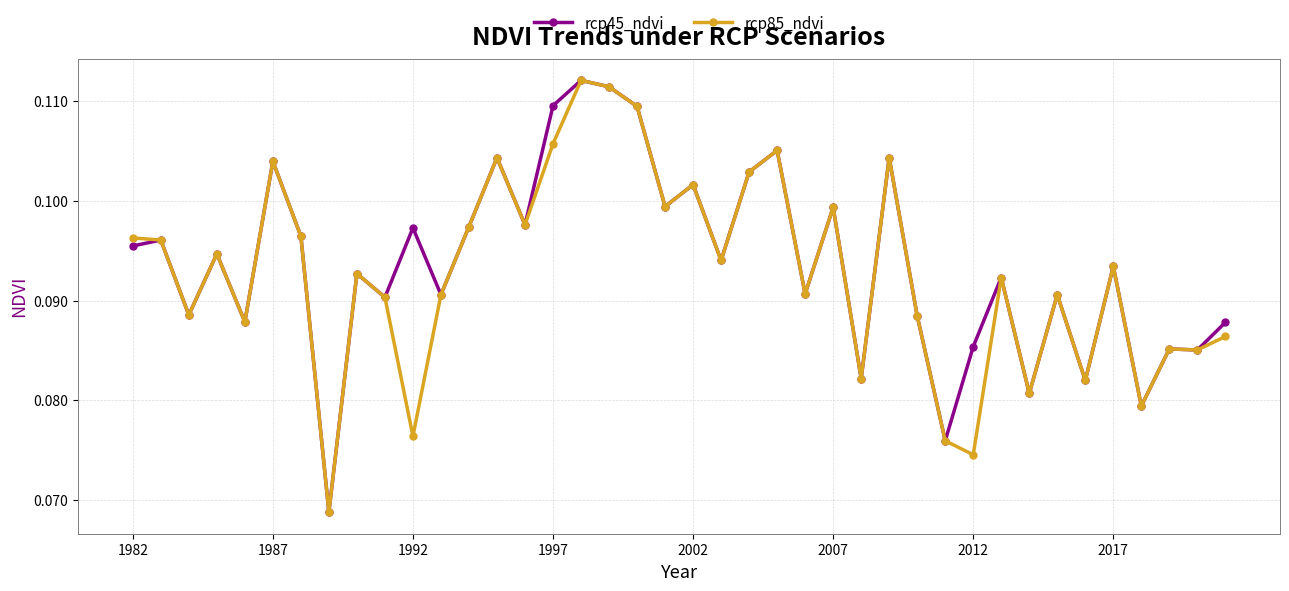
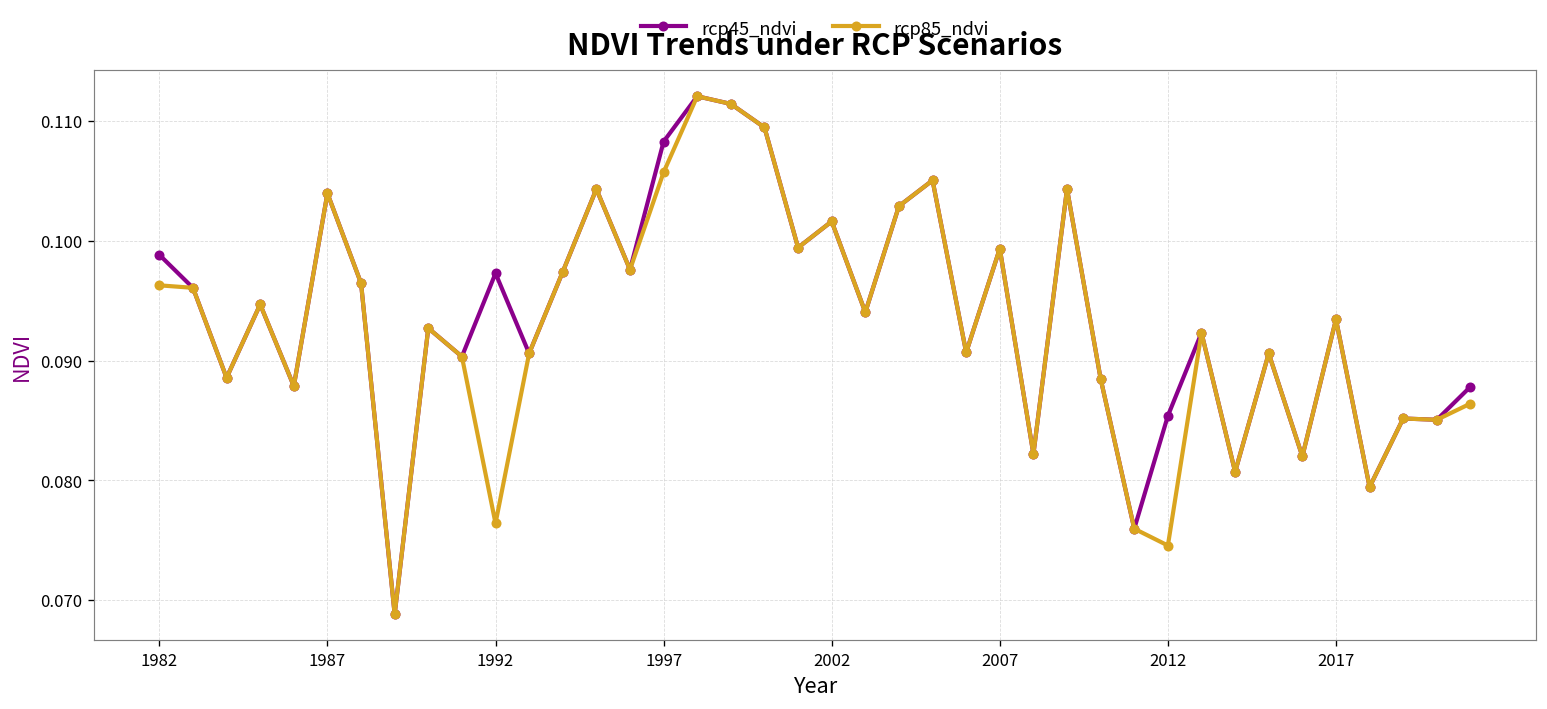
rcp45_ndvi, 1982: 0.095 -> 0.099
rcp45_ndvi, 1997: 0.110 -> 0.108
